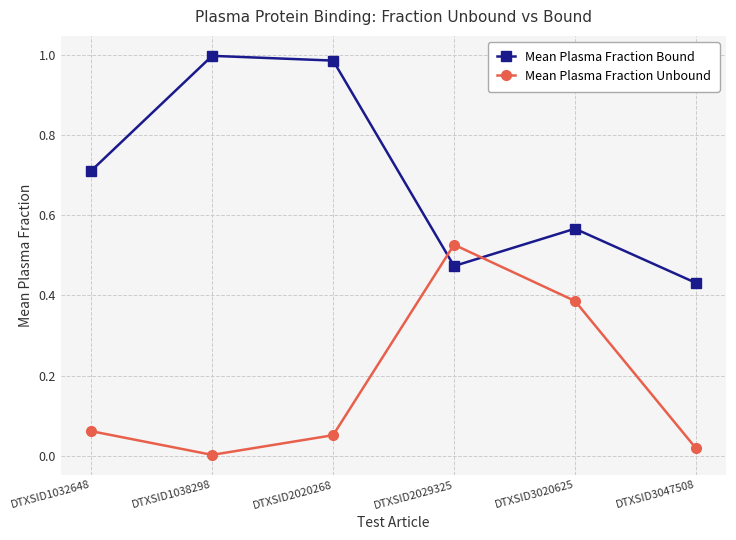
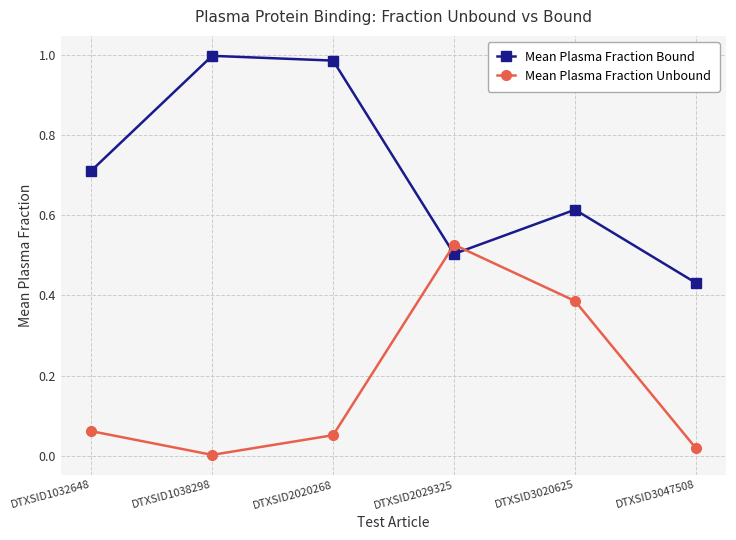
Mean Plasma Fraction Bound, DTXSID2029325: 0.47 -> 0.50
Mean Plasma Fraction Bound, DTXSID3020625: 0.57 -> 0.61
